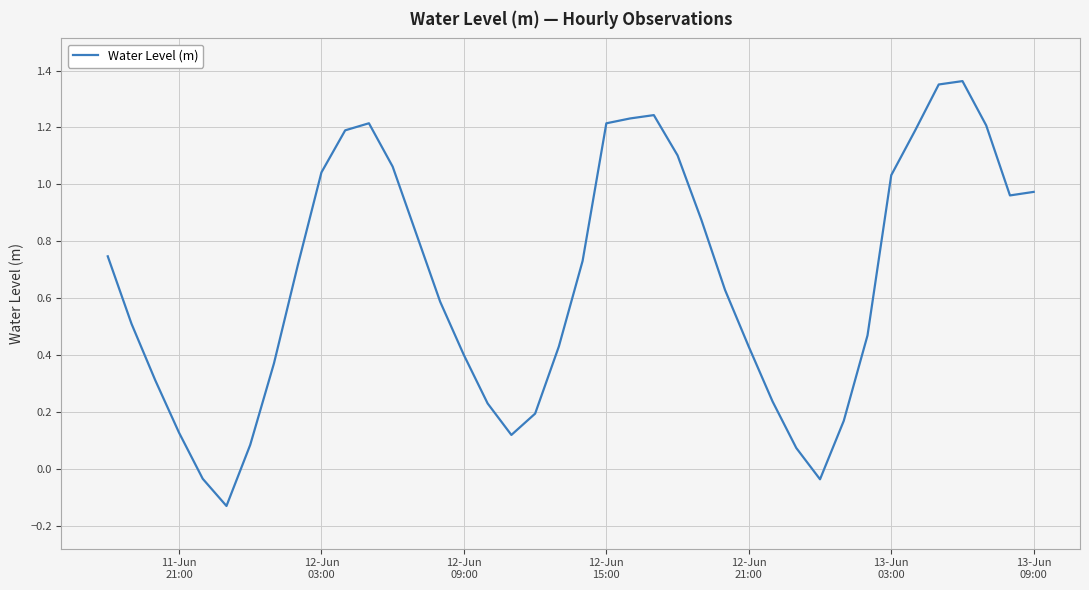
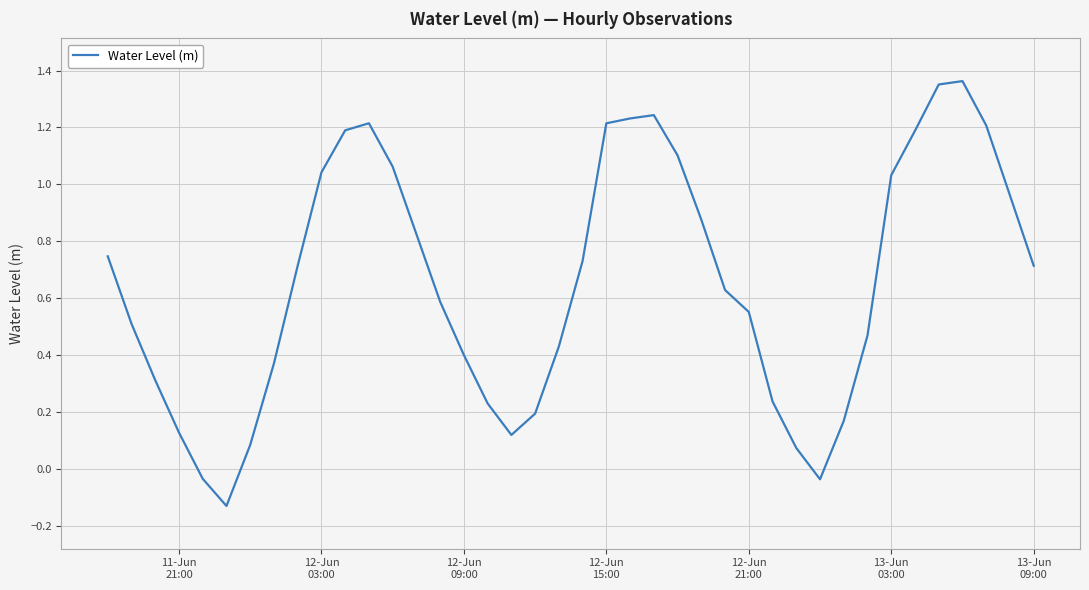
12-Jun 21:00: 0.43 -> 0.55
13-Jun 09:00: 0.97 -> 0.71
